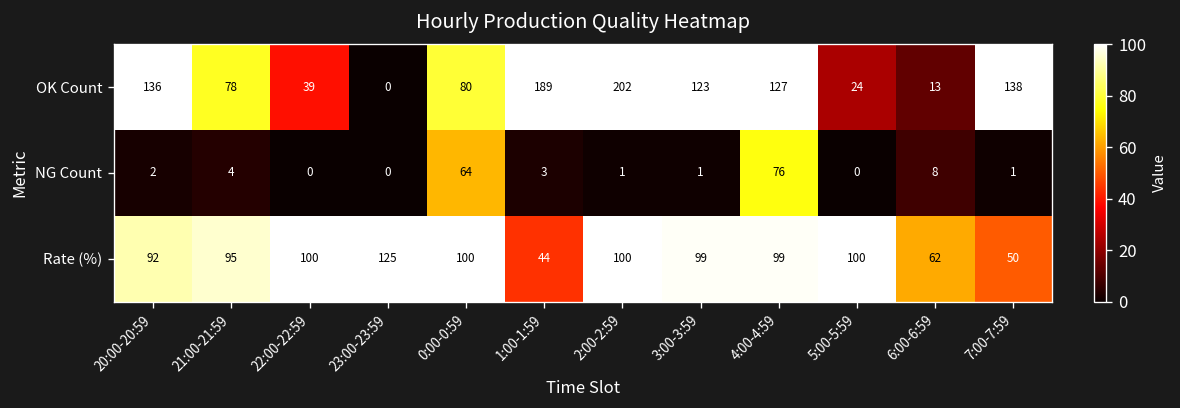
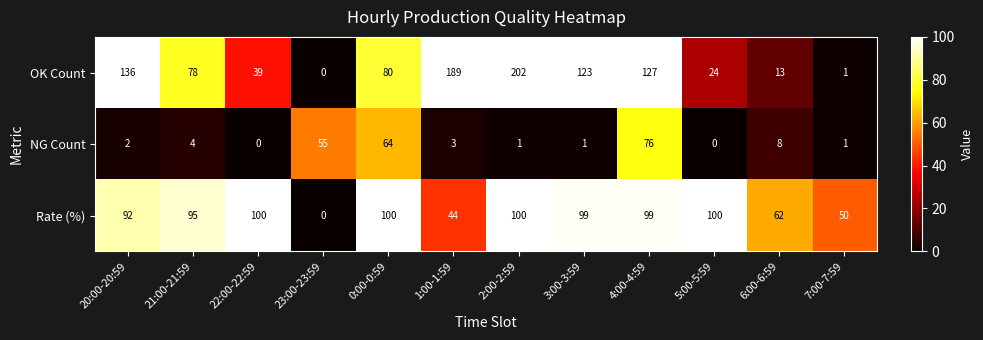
OK Count, 7:00-7:59: 138 -> 1
NG Count, 23:00-23:59: 0 -> 55
Rate (%), 23:00-23:59: 125 -> 0
